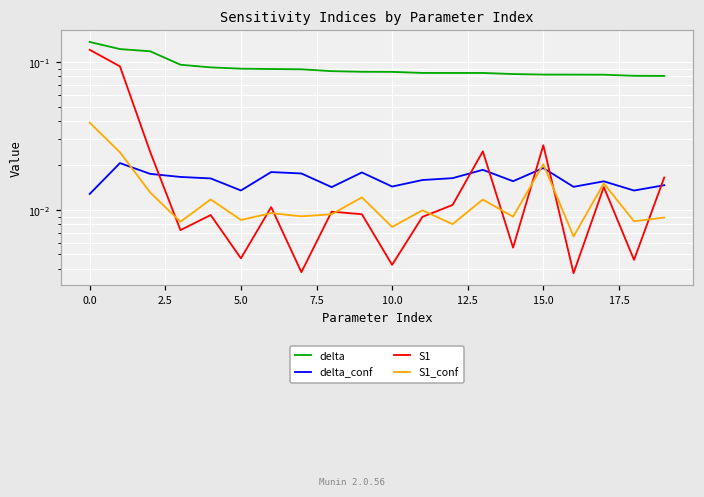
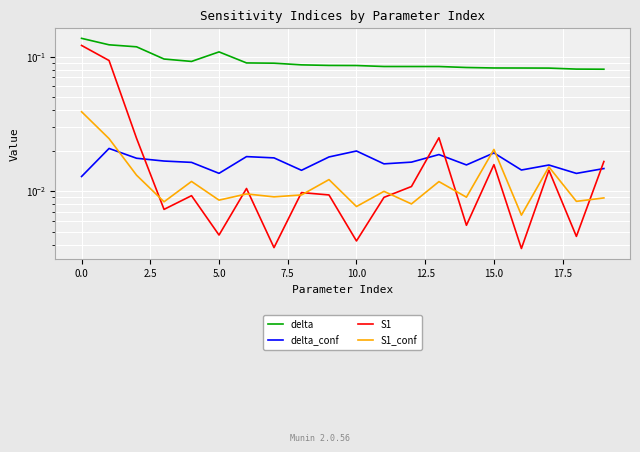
delta, 5.0: 0.09 -> 0.11
delta_conf, 10.0: 0.014 -> 0.020
S1, 15.0: 0.027 -> 0.016
